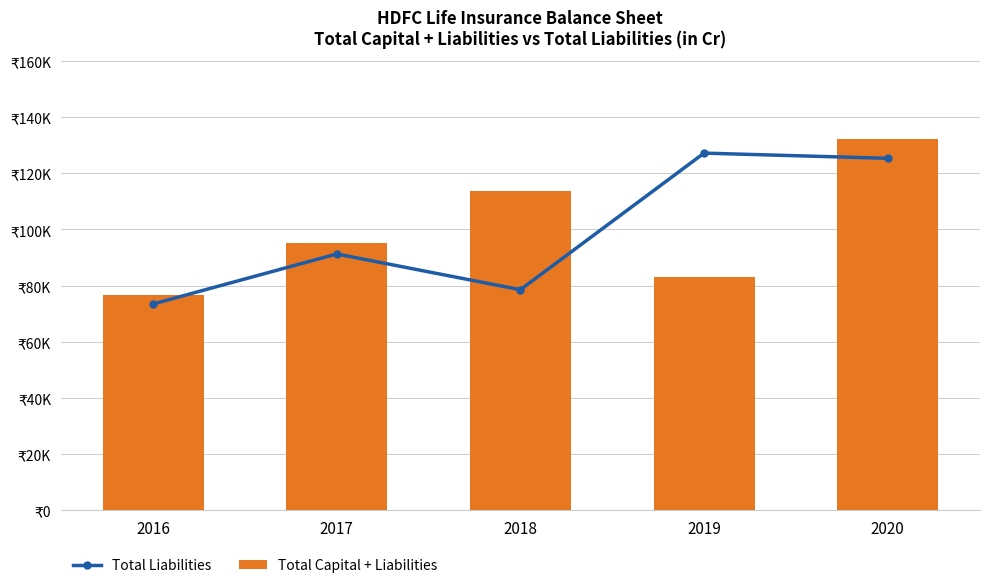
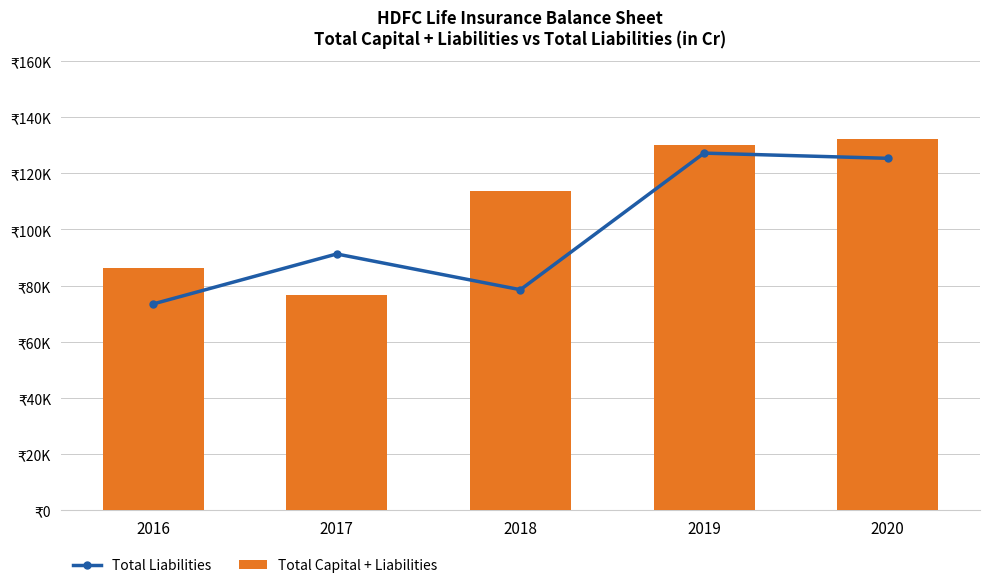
Total Capital + Liabilities, 2016: ₹77000 -> ₹86000
Total Capital + Liabilities, 2017: ₹95000 -> ₹77000
Total Capital + Liabilities, 2019: ₹83000 -> ₹130000
